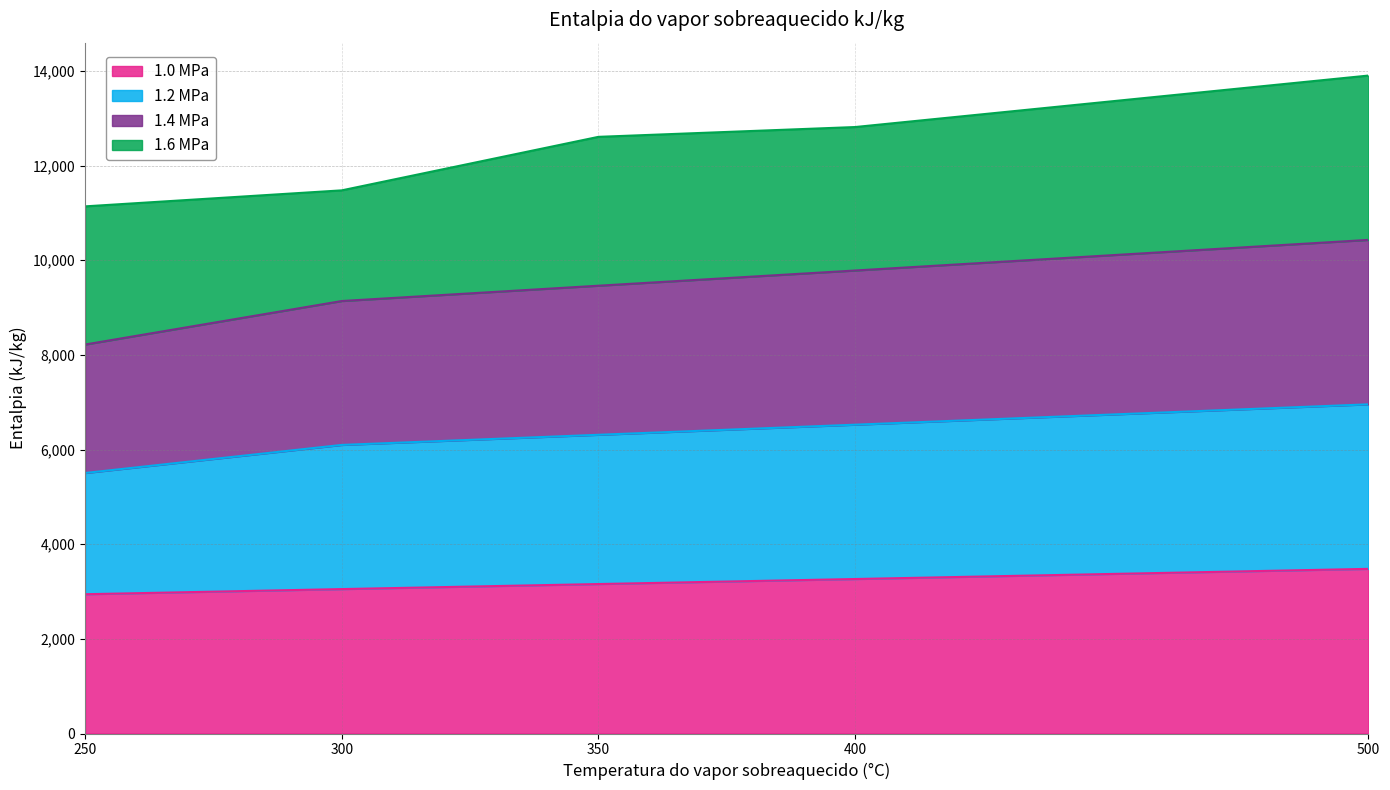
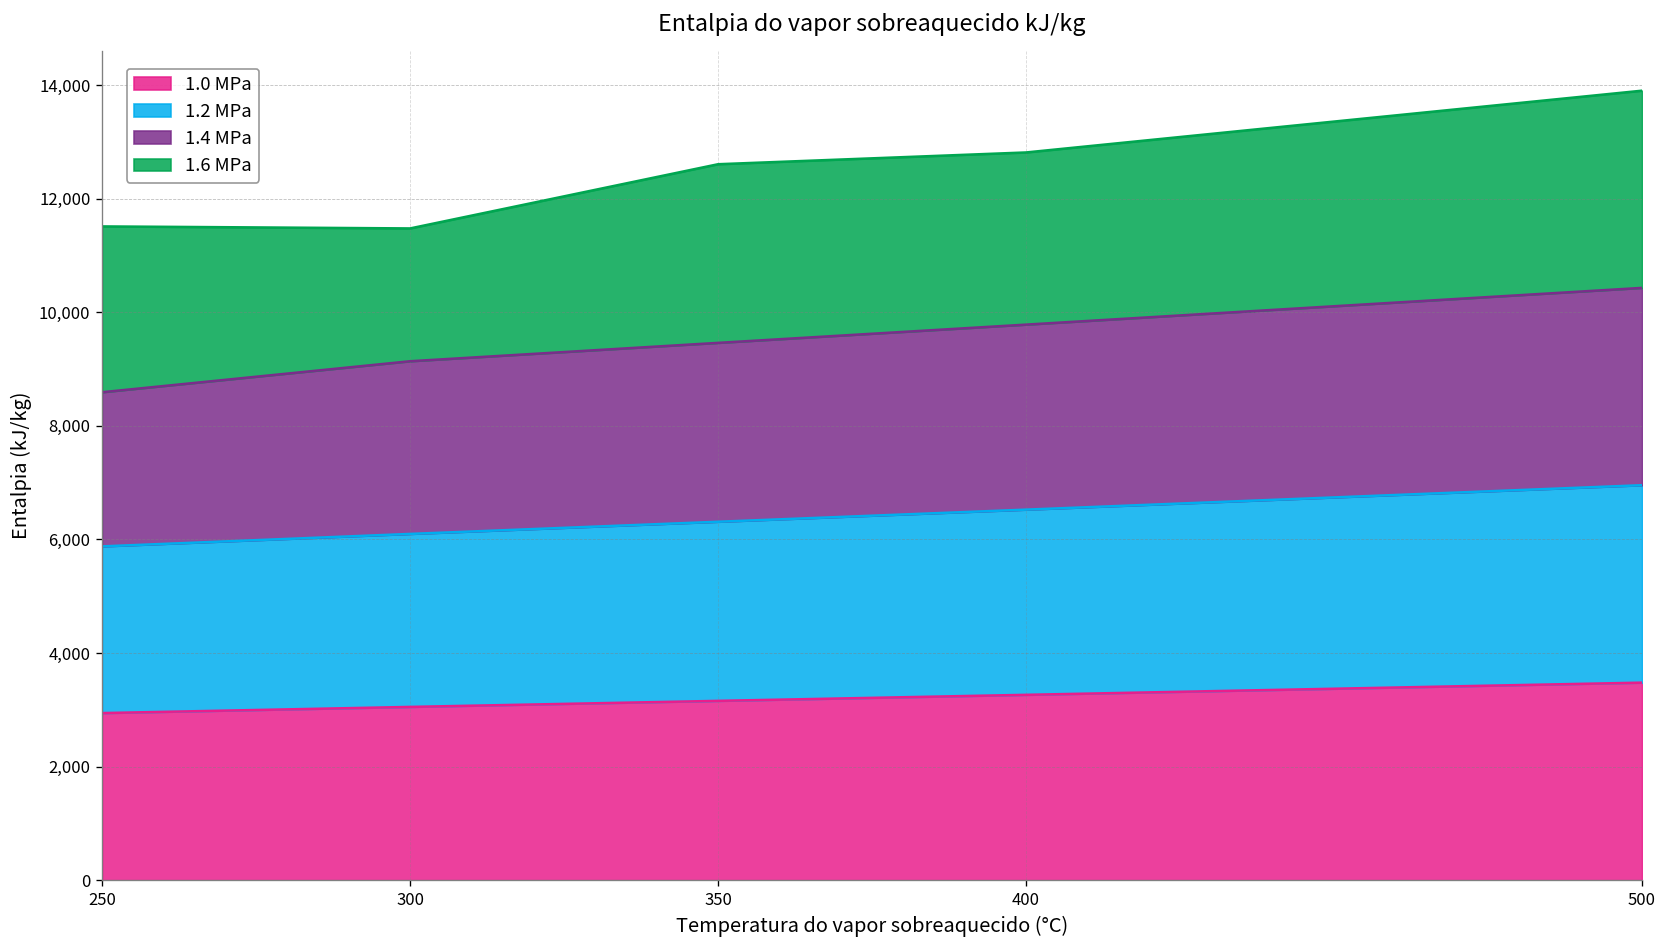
1.2 MPa, 250: 2,600 -> 2,900
